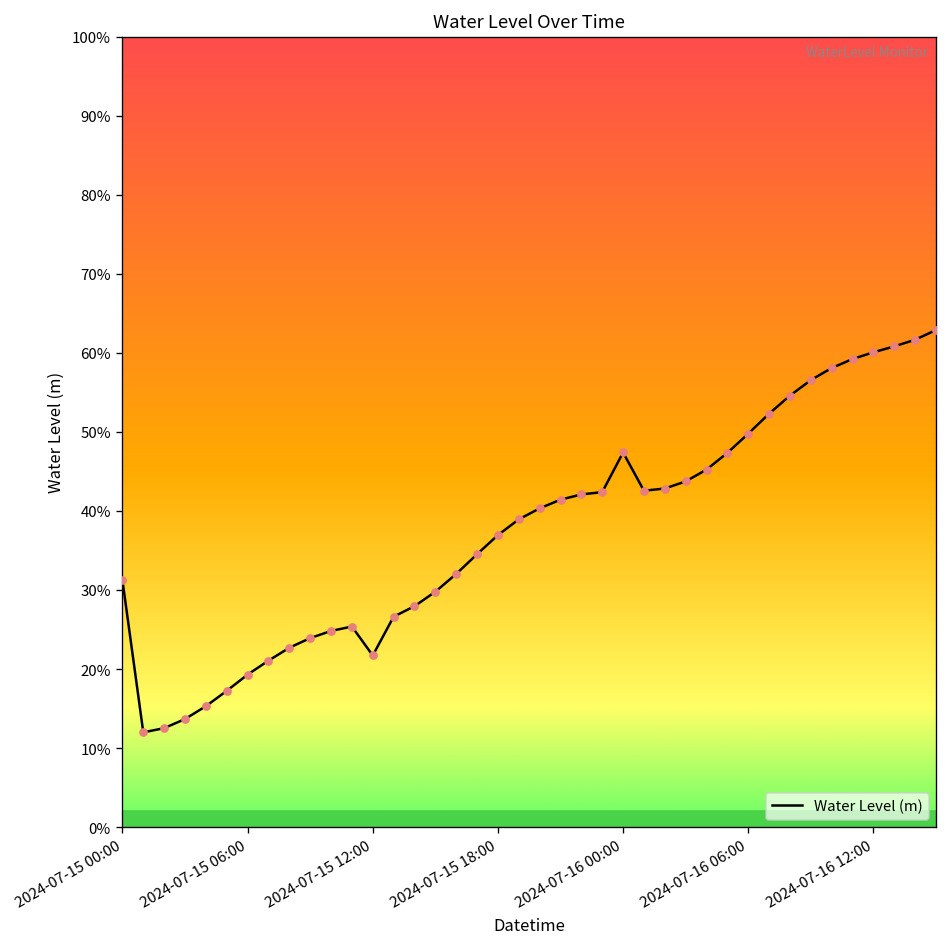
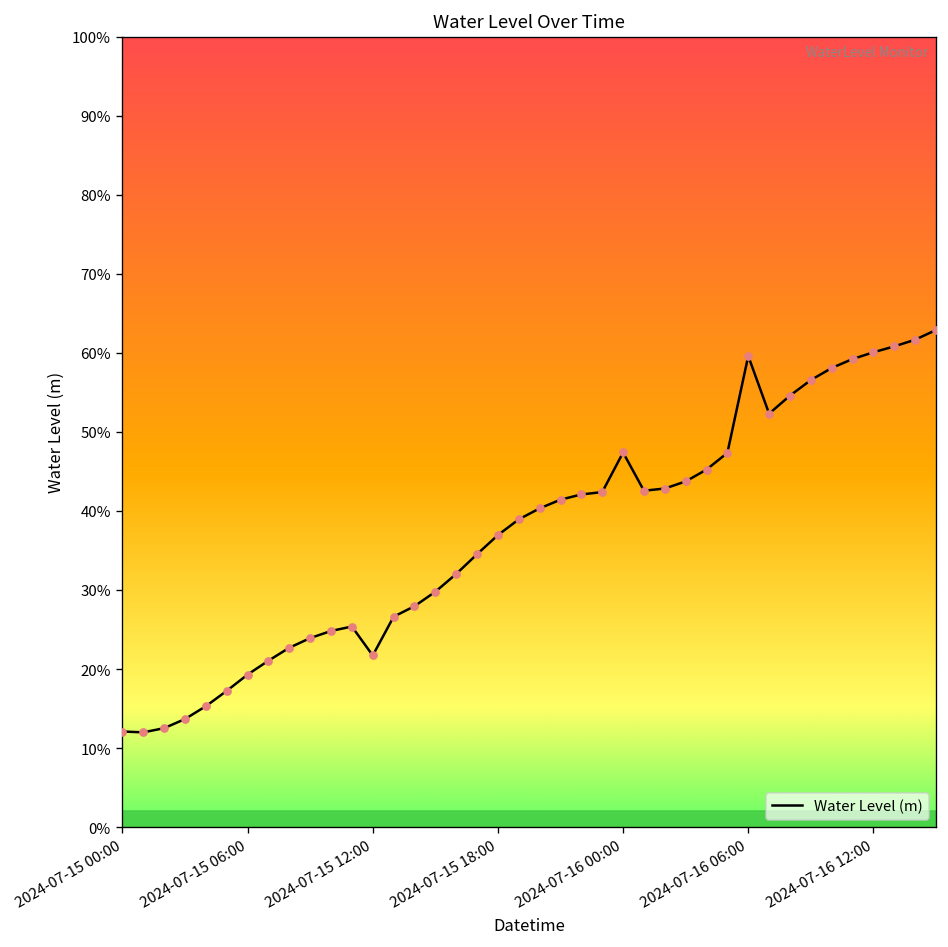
2024-07-15 00:00: 31% -> 12%
2024-07-16 06:00: 50% -> 60%
